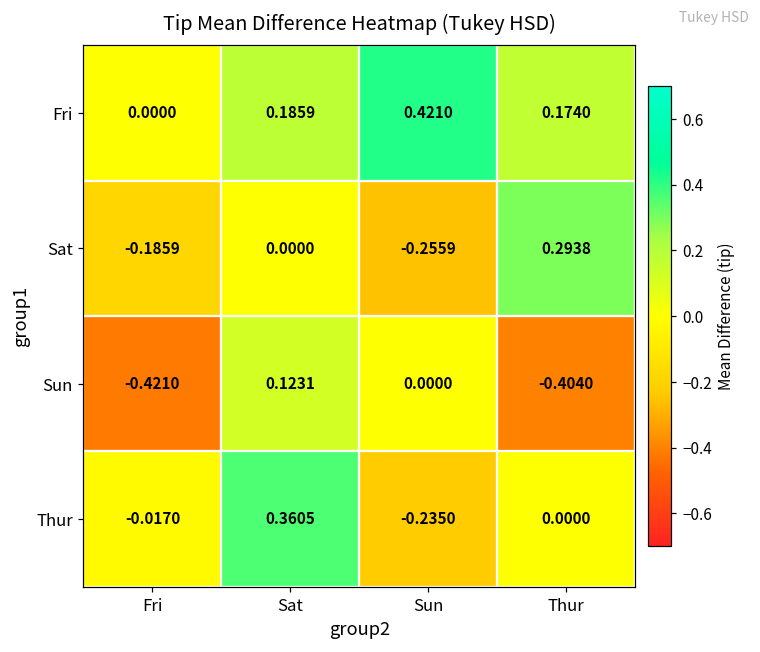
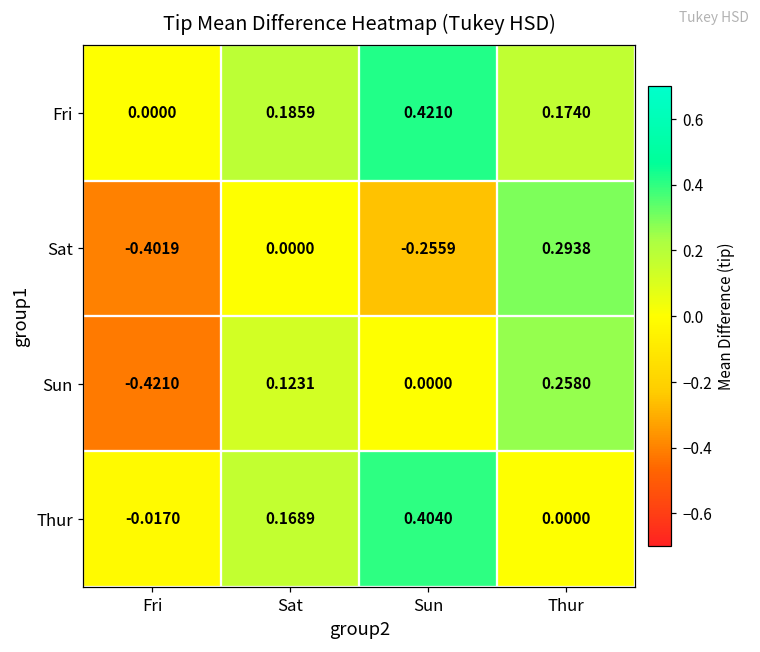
Sat, Fri: -0.1859 -> -0.4019
Sun, Thur: -0.4040 -> 0.2580
Thur, Sat: 0.3605 -> 0.1689
Thur, Sun: -0.2350 -> 0.4040
